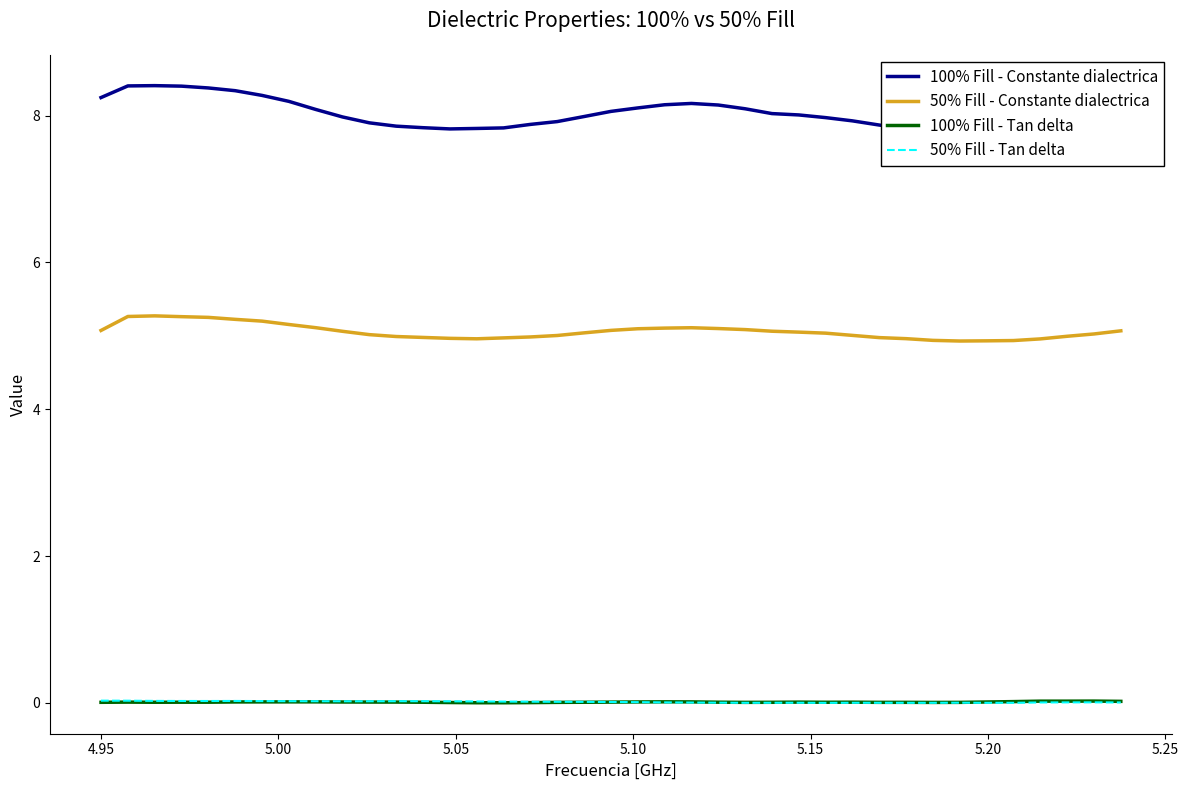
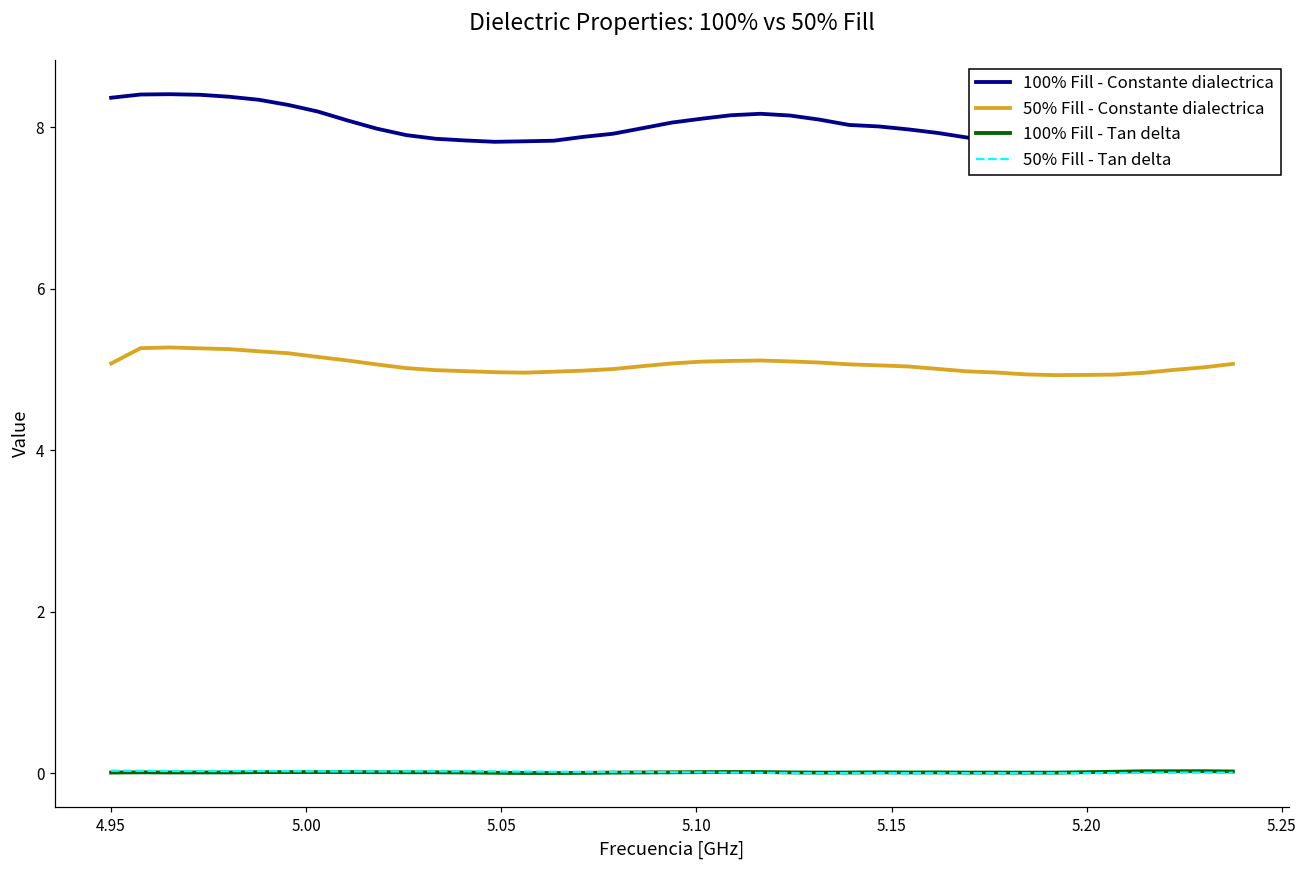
100% Fill - Constante dialectrica, 4.95: 8.2 -> 8.4
